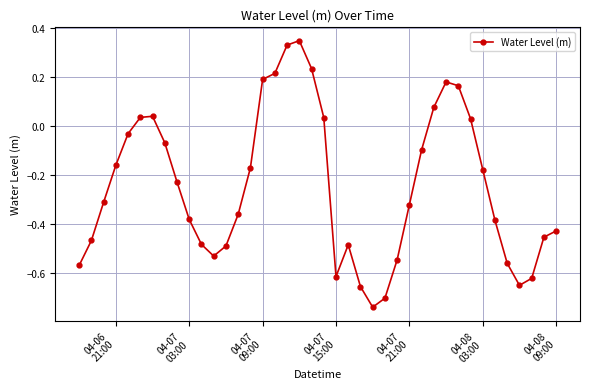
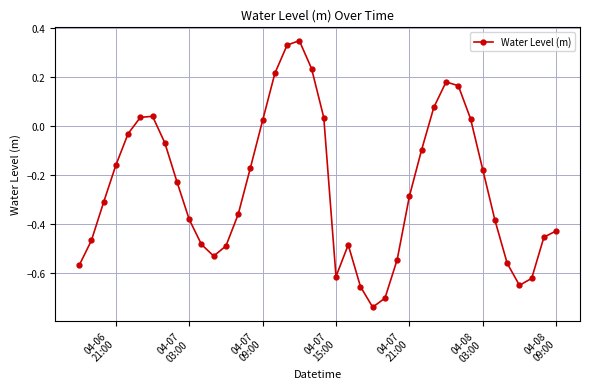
04-07 09:00: 0.19 -> 0.02
04-07 21:00: -0.32 -> -0.29
